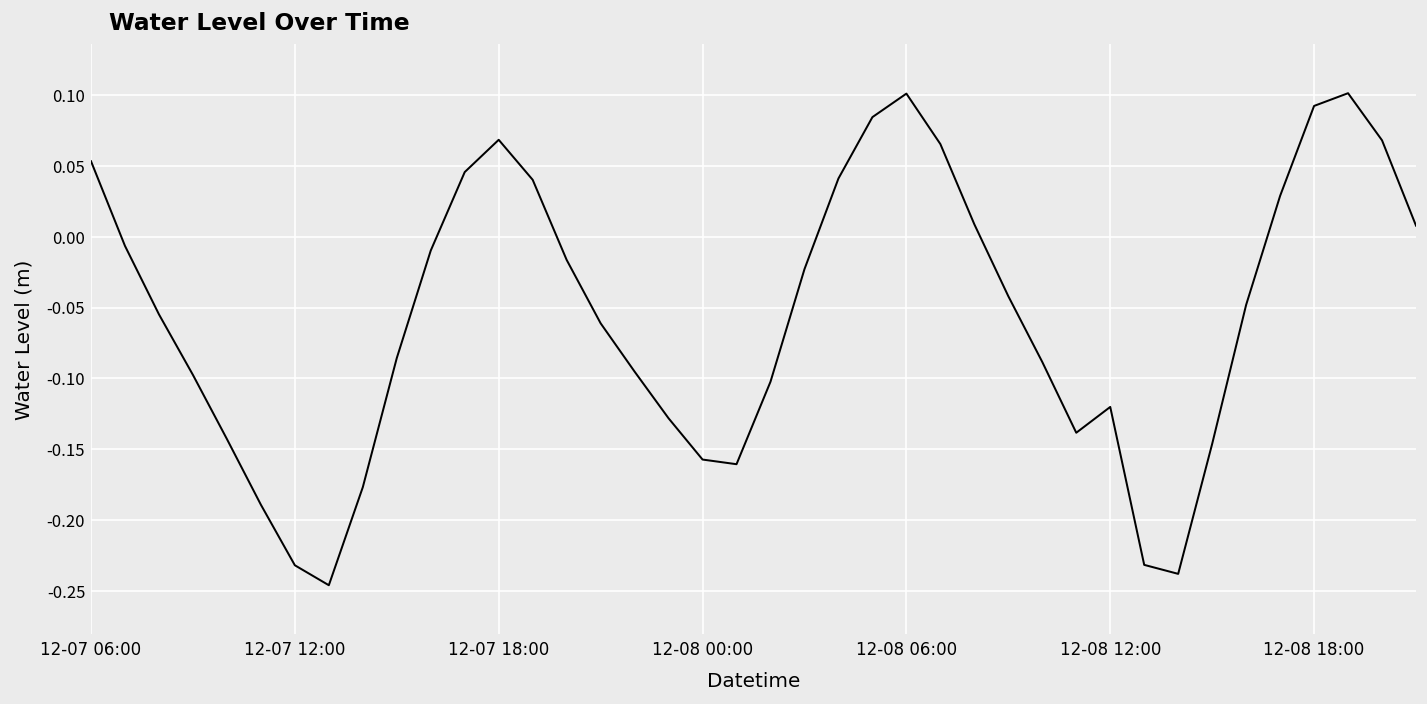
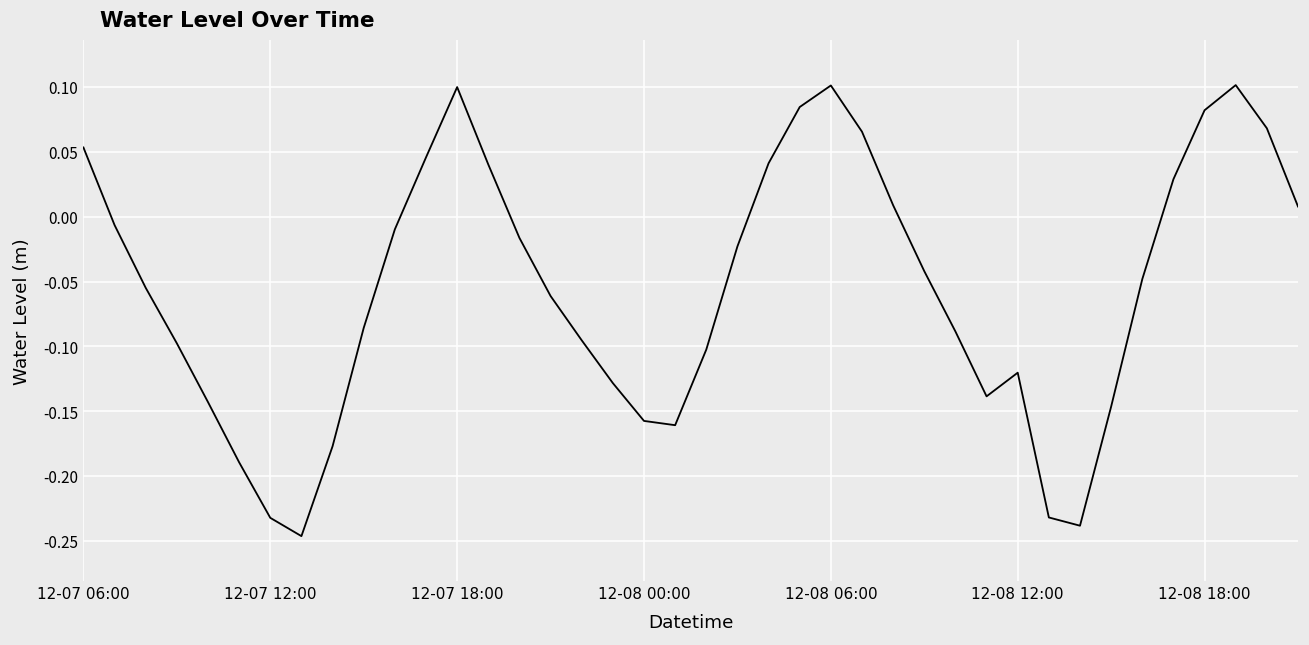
12-07 18:00: 0.068 -> 0.100
12-08 18:00: 0.092 -> 0.082
